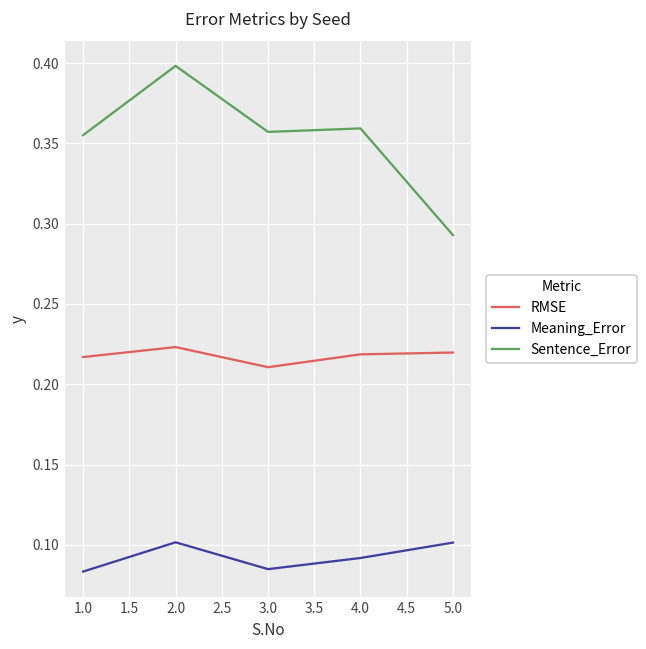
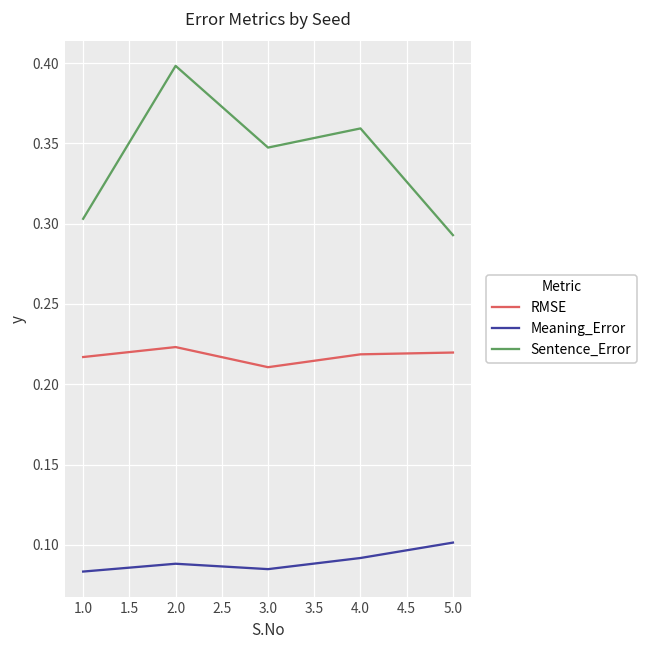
Sentence_Error, 1.0: 0.355 -> 0.303
Meaning_Error, 2.0: 0.102 -> 0.088
Sentence_Error, 3.0: 0.357 -> 0.347
